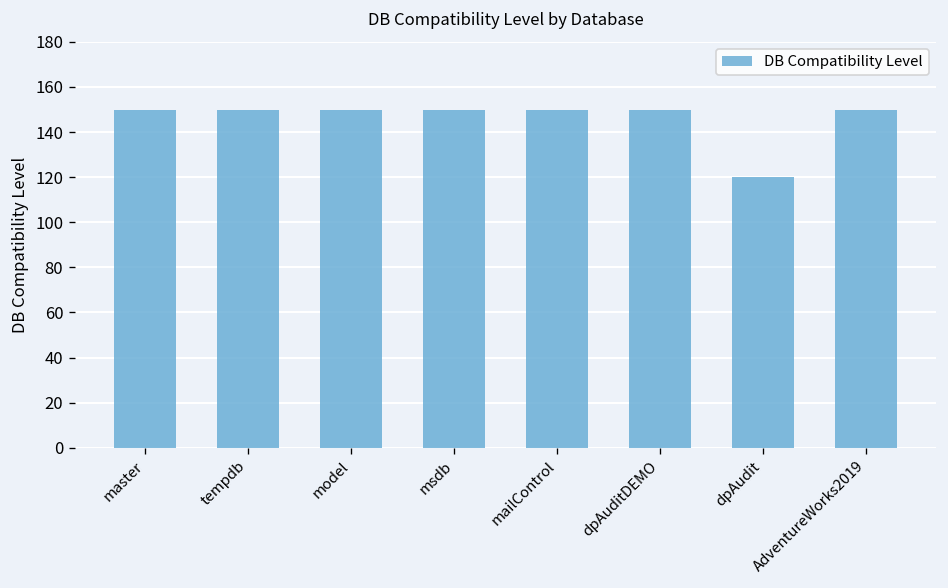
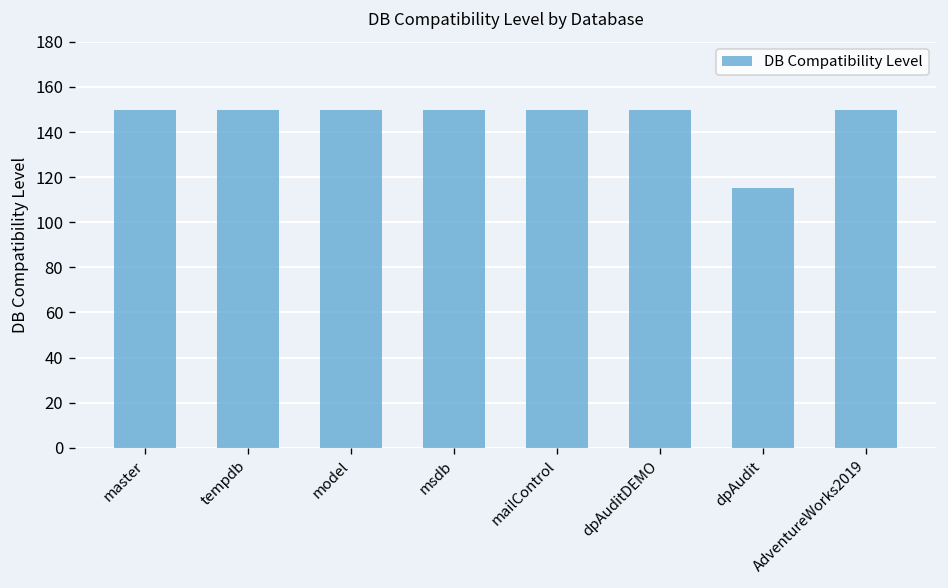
dpAudit: 120 -> 115
